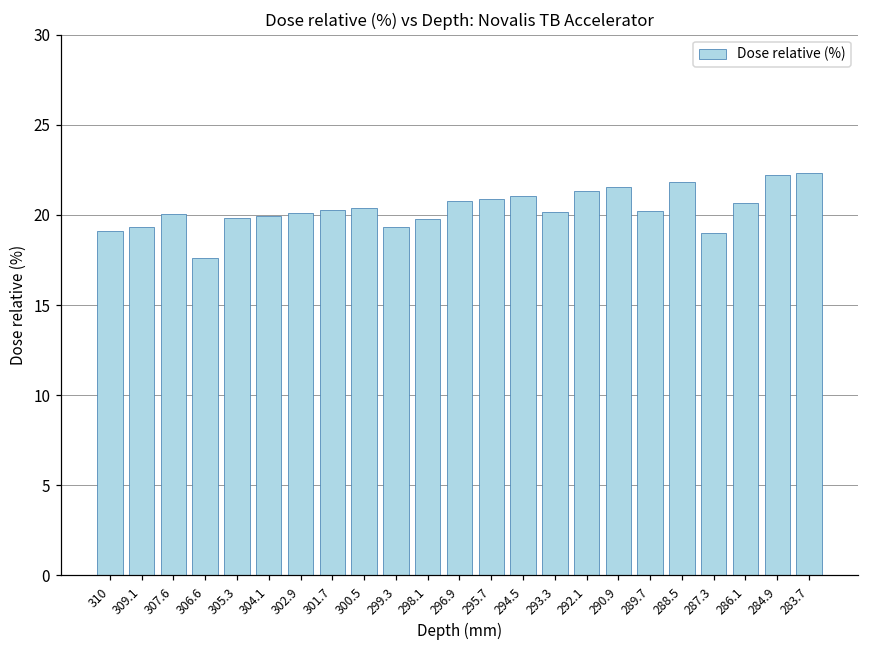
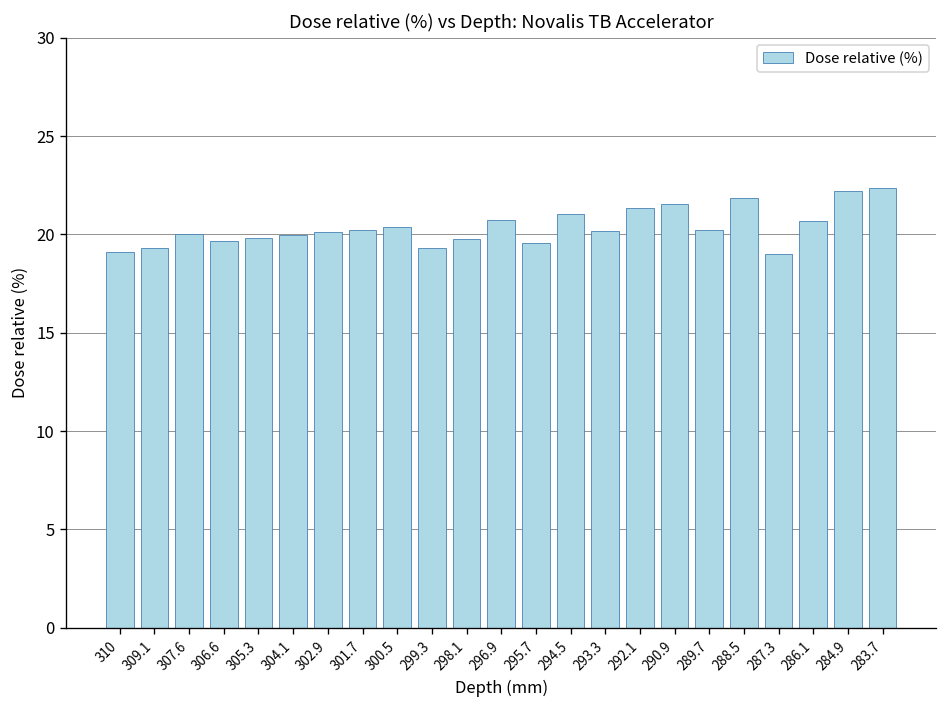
306.6: 17.6 -> 19.7
295.7: 20.9 -> 19.5
